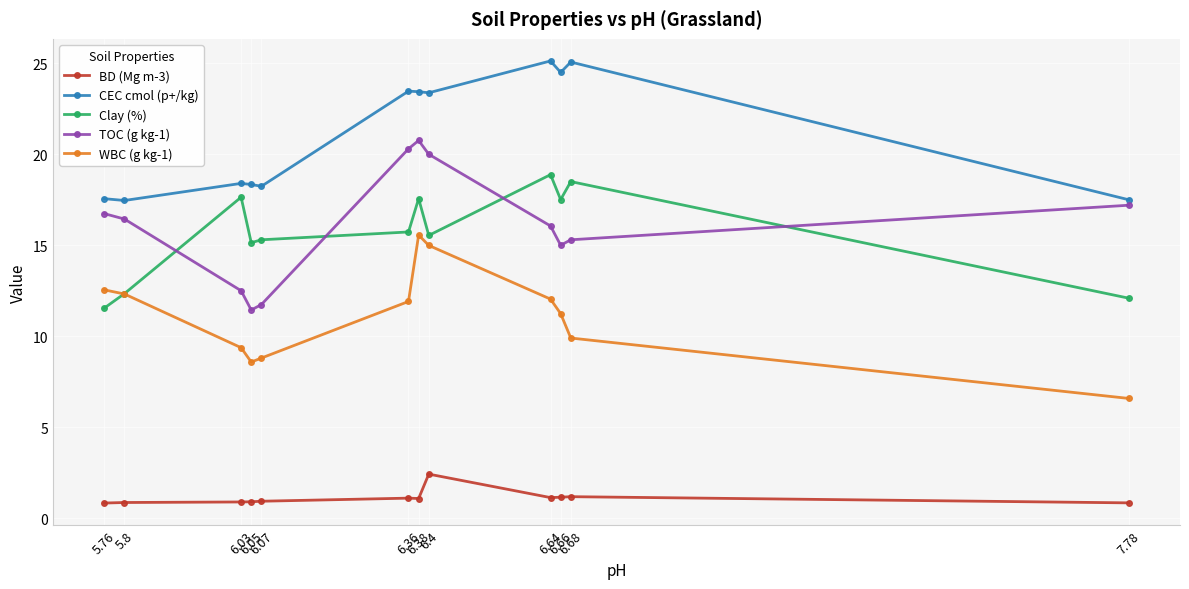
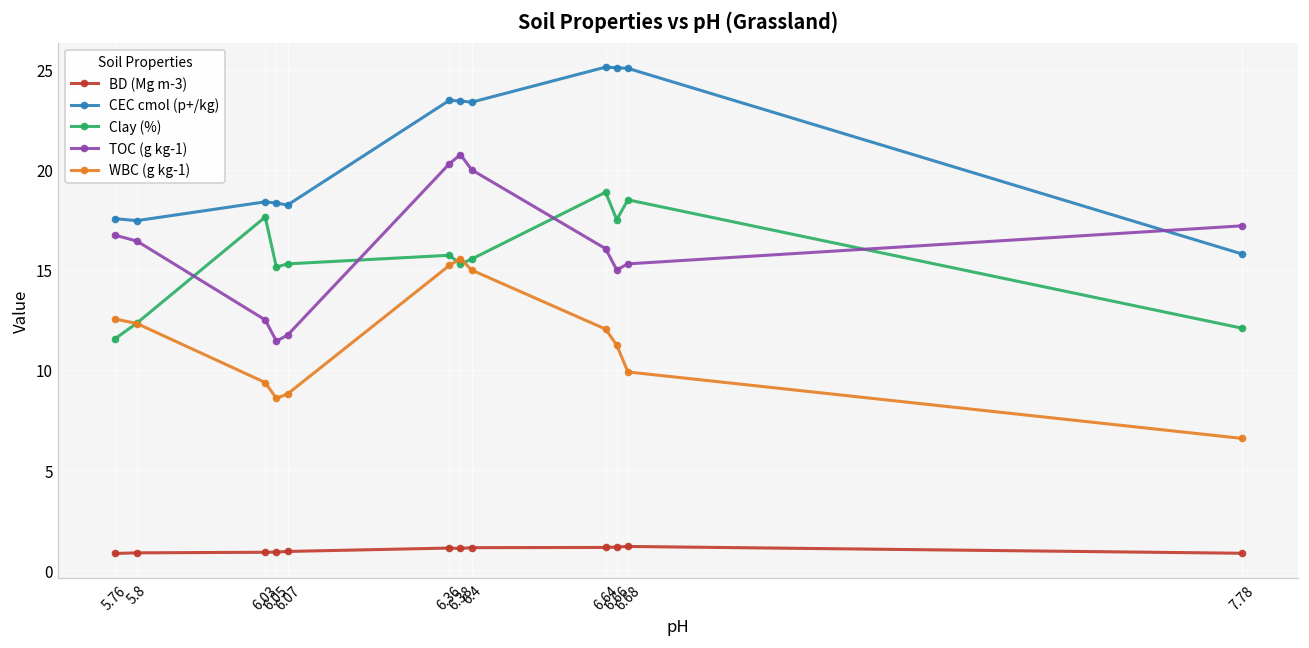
WBC (g kg-1), 6.36: 11.9 -> 15.2
Clay (%), 6.38: 17.6 -> 15.3
BD (Mg m-3), 6.4: 2.4 -> 1.1
CEC cmol (p+/kg), 6.66: 24.5 -> 25.1
CEC cmol (p+/kg), 7.78: 17.5 -> 15.8
